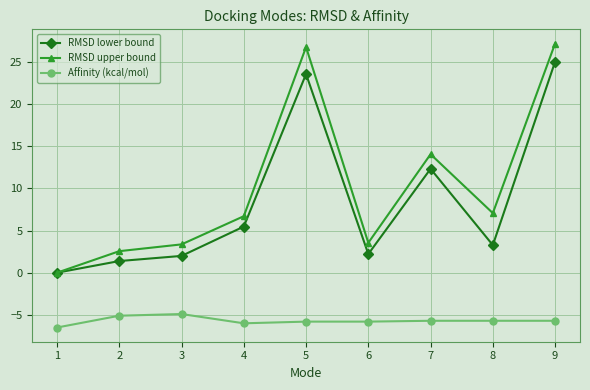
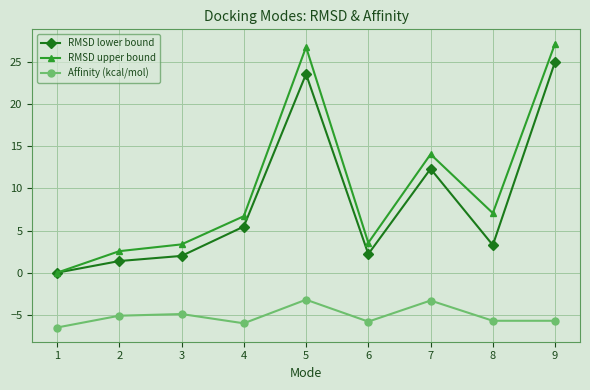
Affinity (kcal/mol), 5: -6 -> -3
Affinity (kcal/mol), 7: -6 -> -3
